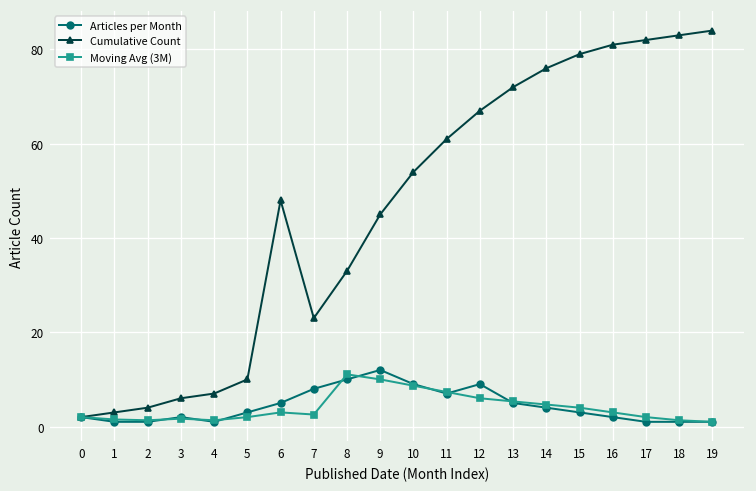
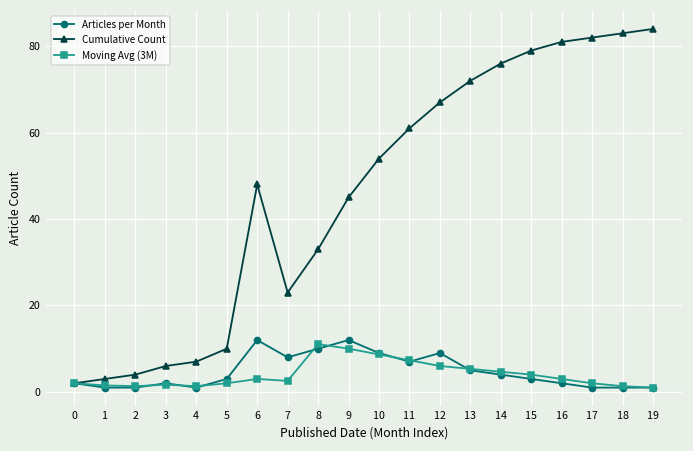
Articles per Month, 6: 5 -> 12
